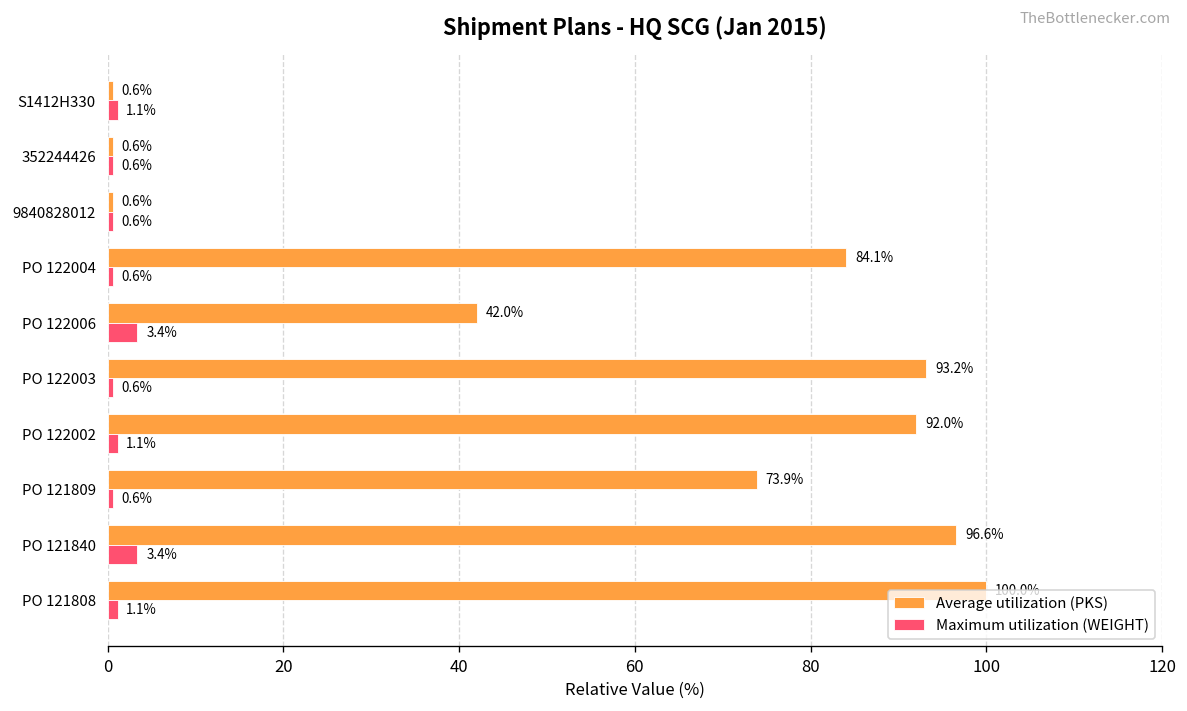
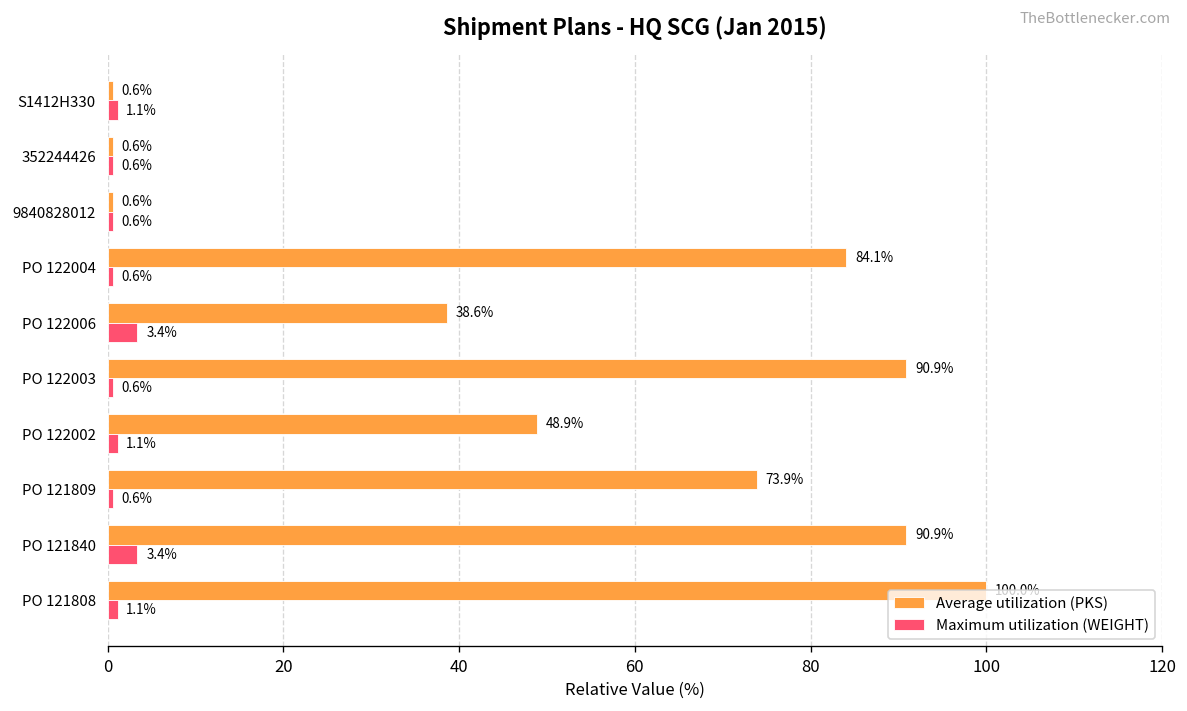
Average utilization (PKS), PO 122006: 42.0% -> 38.6%
Average utilization (PKS), PO 122003: 93.2% -> 90.9%
Average utilization (PKS), PO 122002: 92.0% -> 48.9%
Average utilization (PKS), PO 121840: 96.6% -> 90.9%
